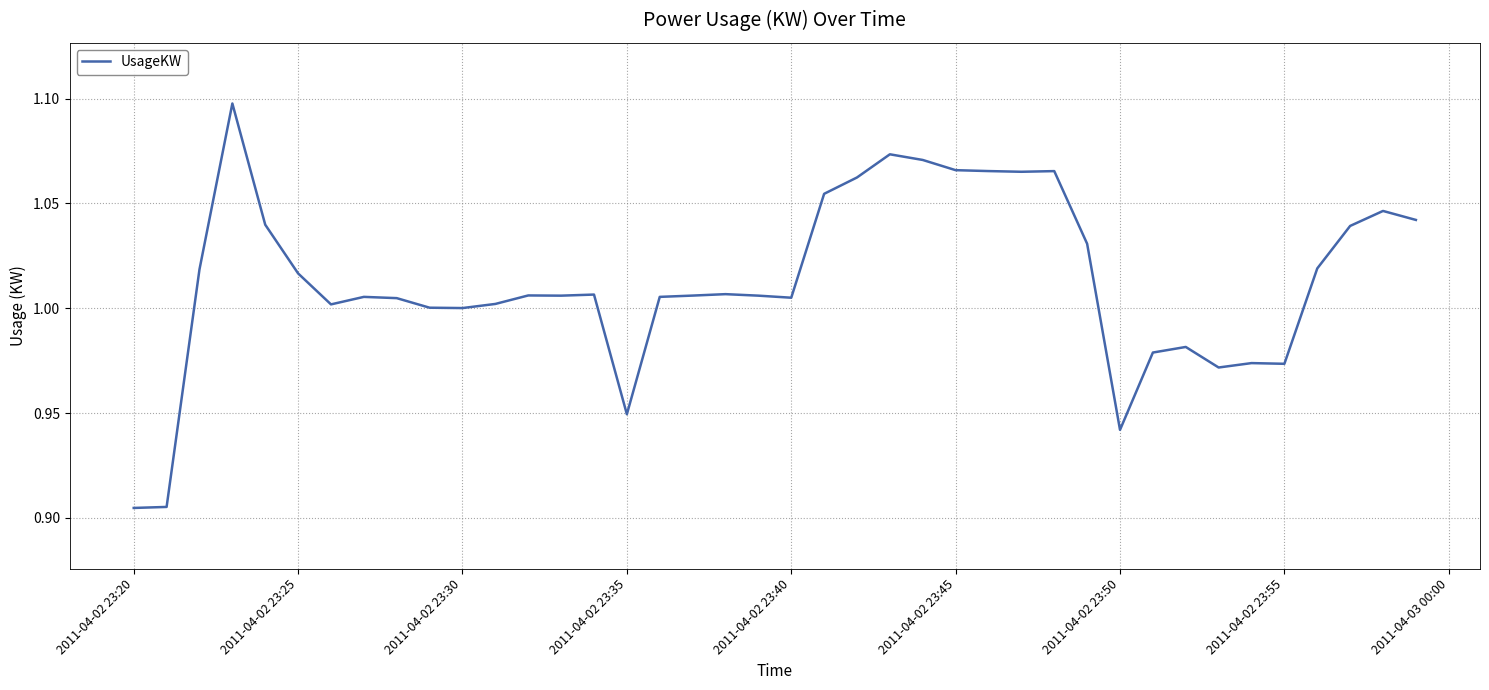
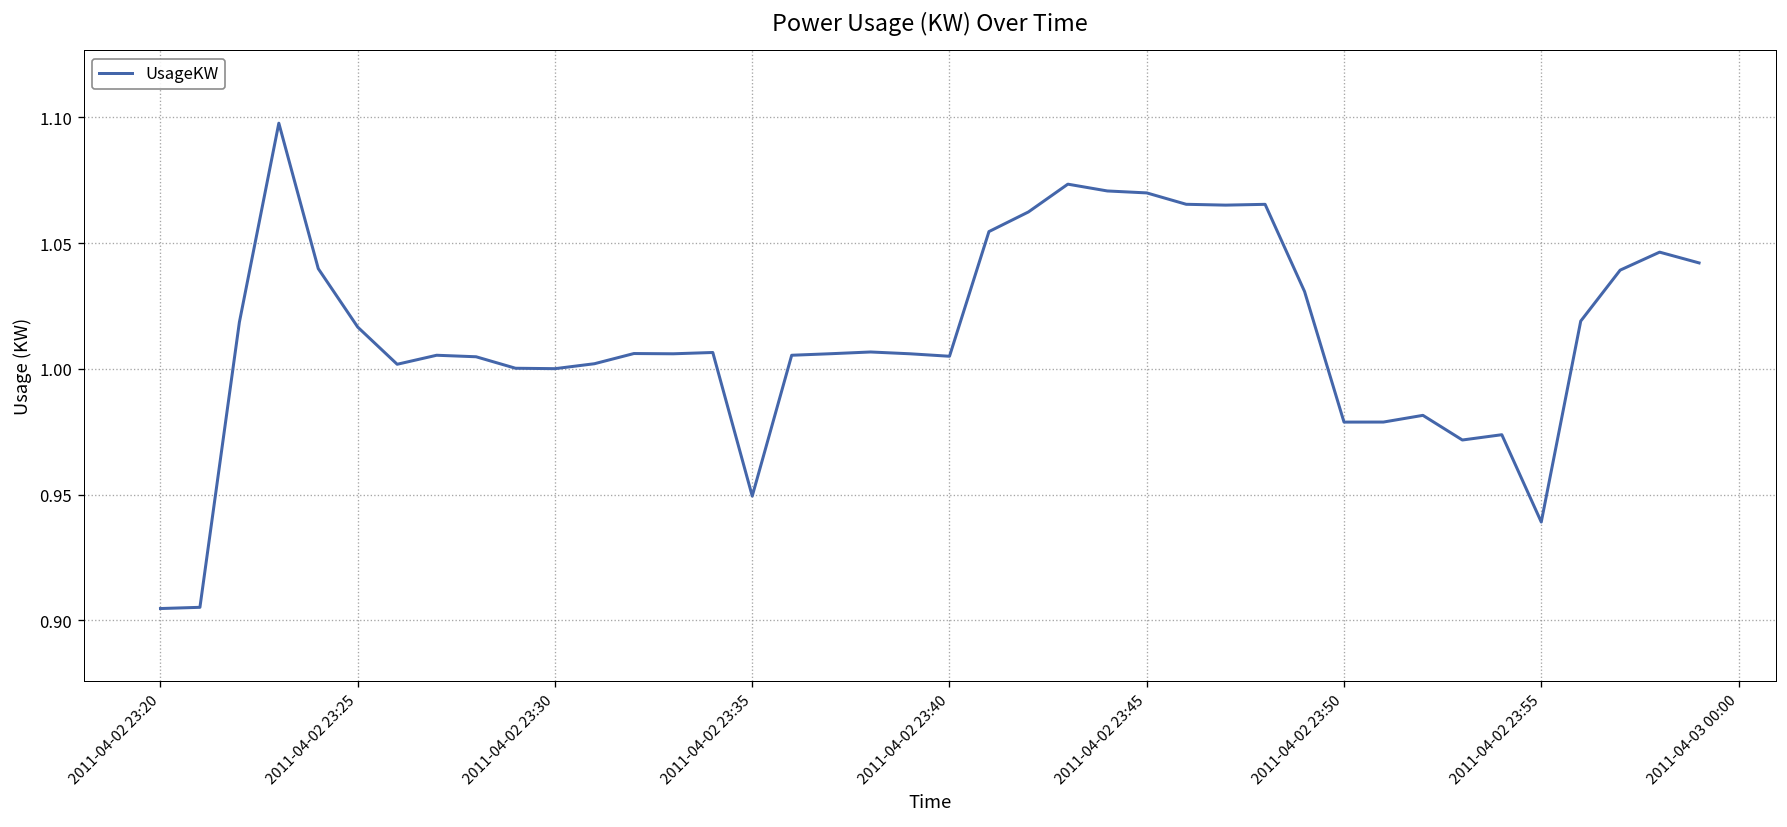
2011-04-02 23:45: 1.066 -> 1.070
2011-04-02 23:50: 0.942 -> 0.979
2011-04-02 23:55: 0.973 -> 0.939
